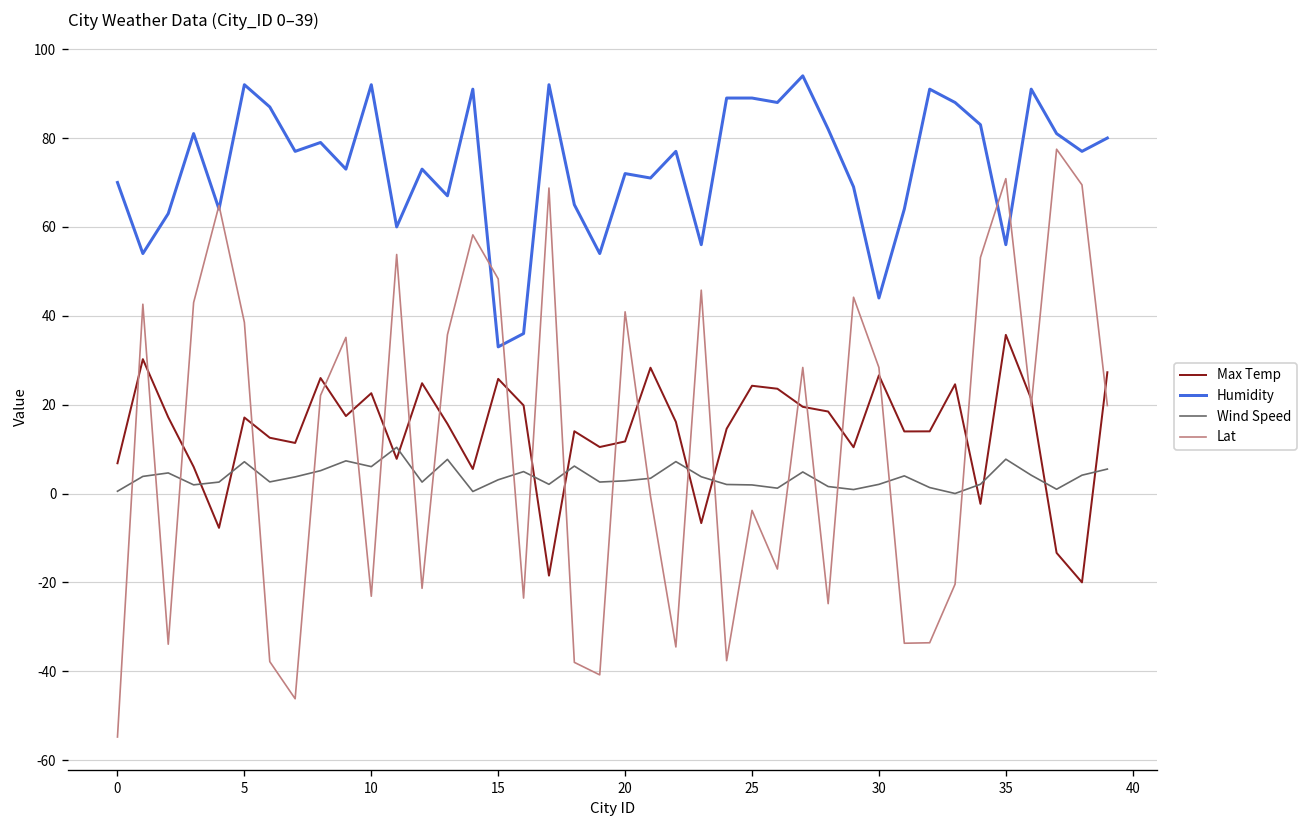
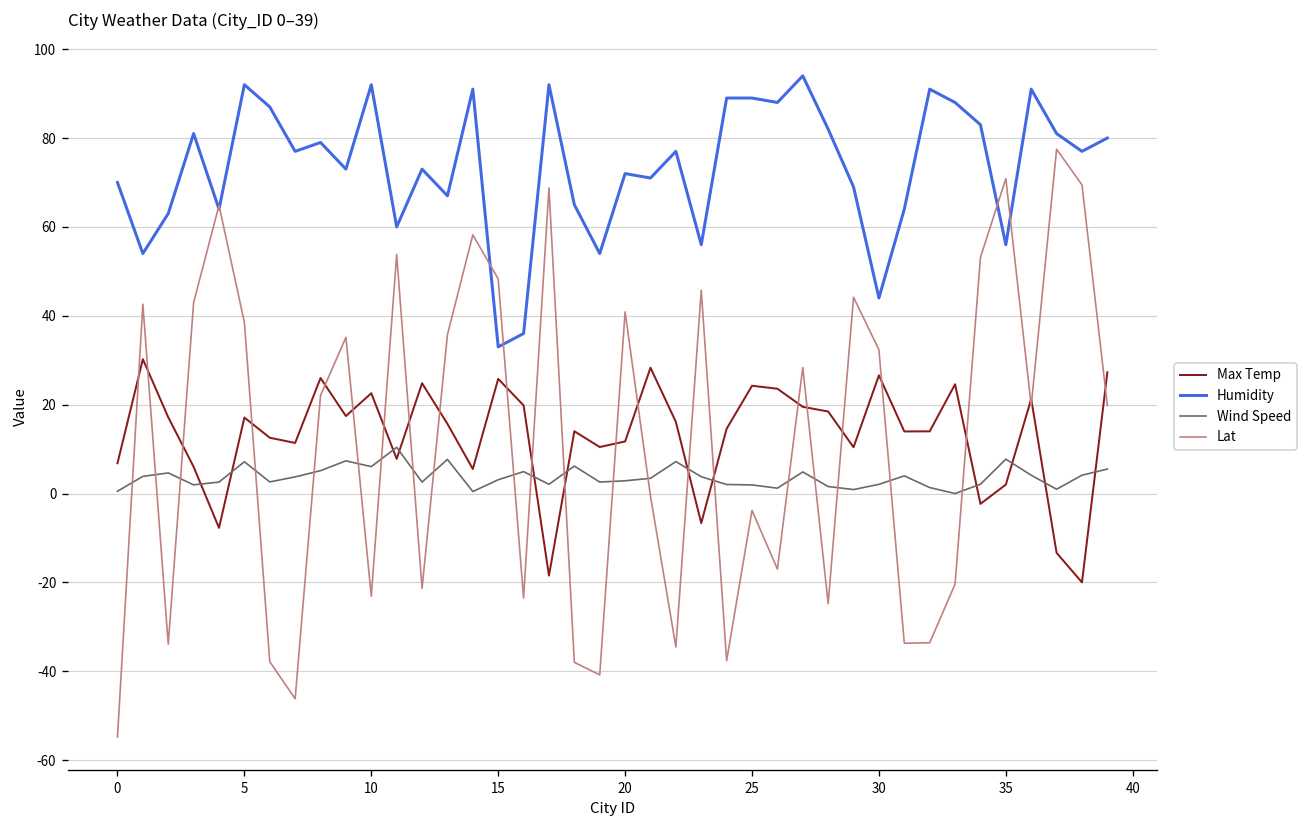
Lat, 30: 28 -> 32
Max Temp, 35: 36 -> 2
